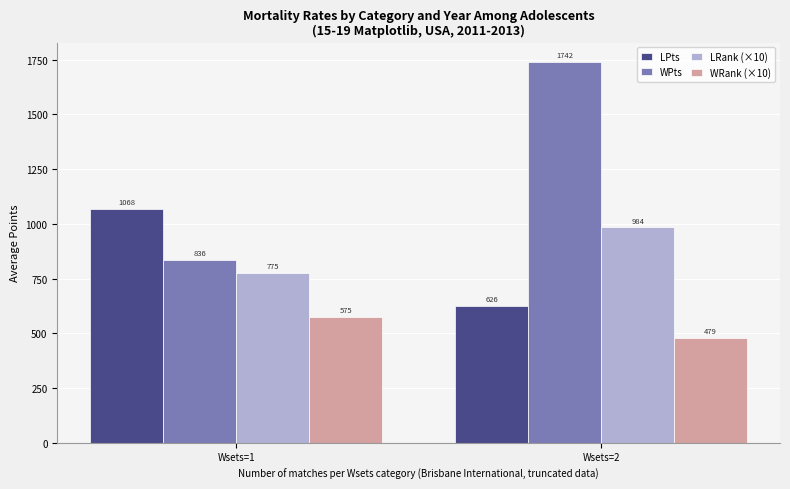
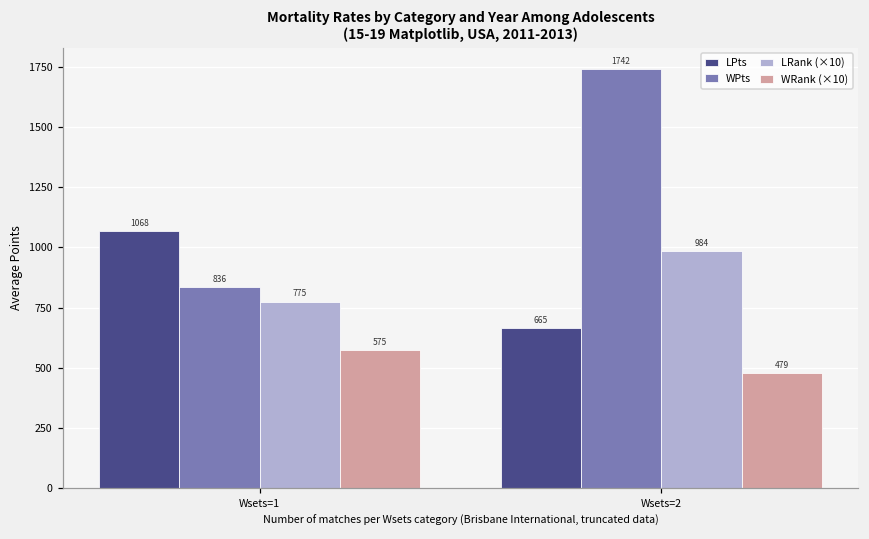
LPts, Wsets=2: 626 -> 665
